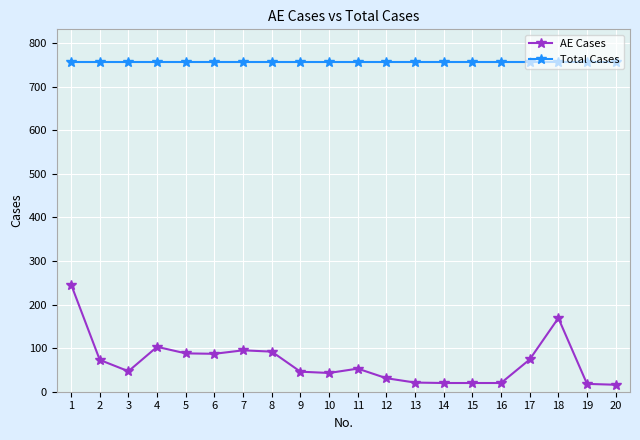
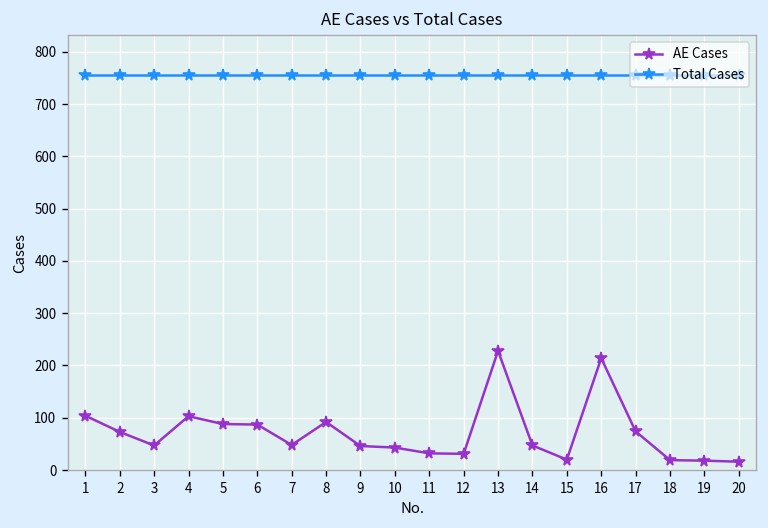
AE Cases, 1: 250 -> 100
AE Cases, 7: 100 -> 50
AE Cases, 11: 50 -> 30
AE Cases, 13: 20 -> 230
AE Cases, 14: 20 -> 50
AE Cases, 16: 20 -> 210
AE Cases, 18: 170 -> 20
